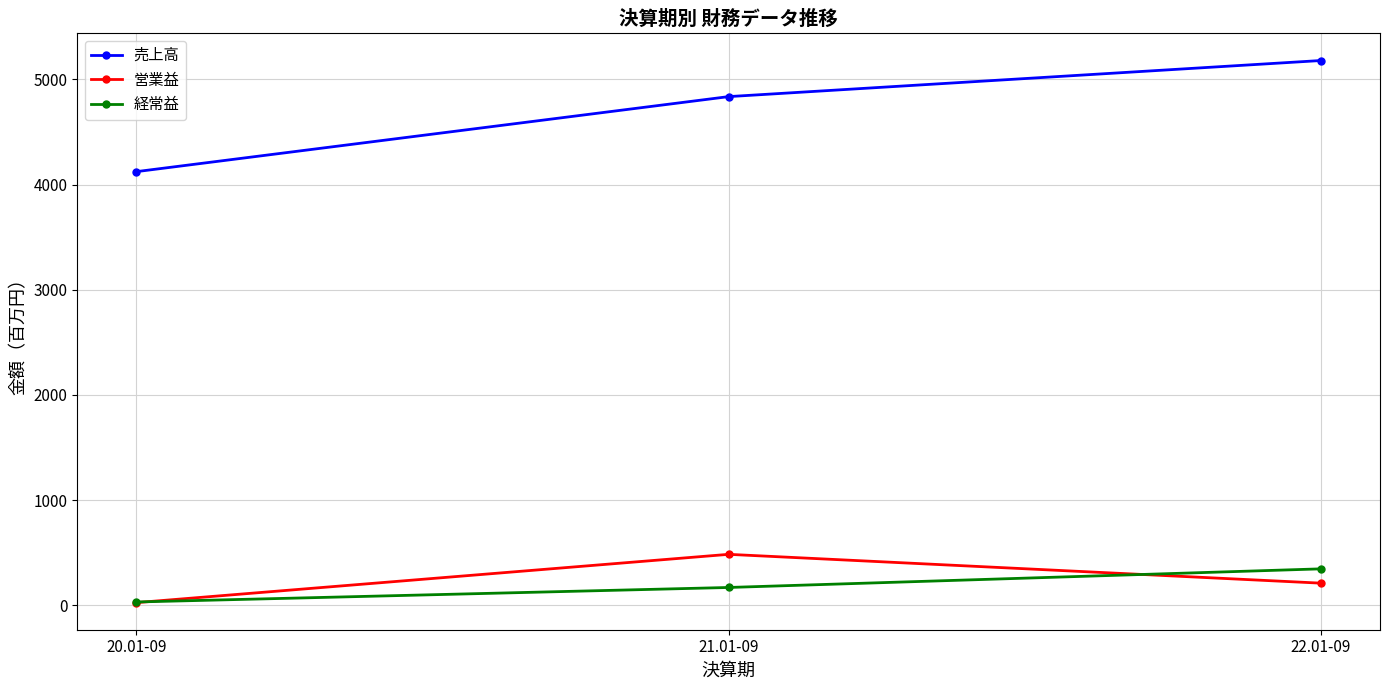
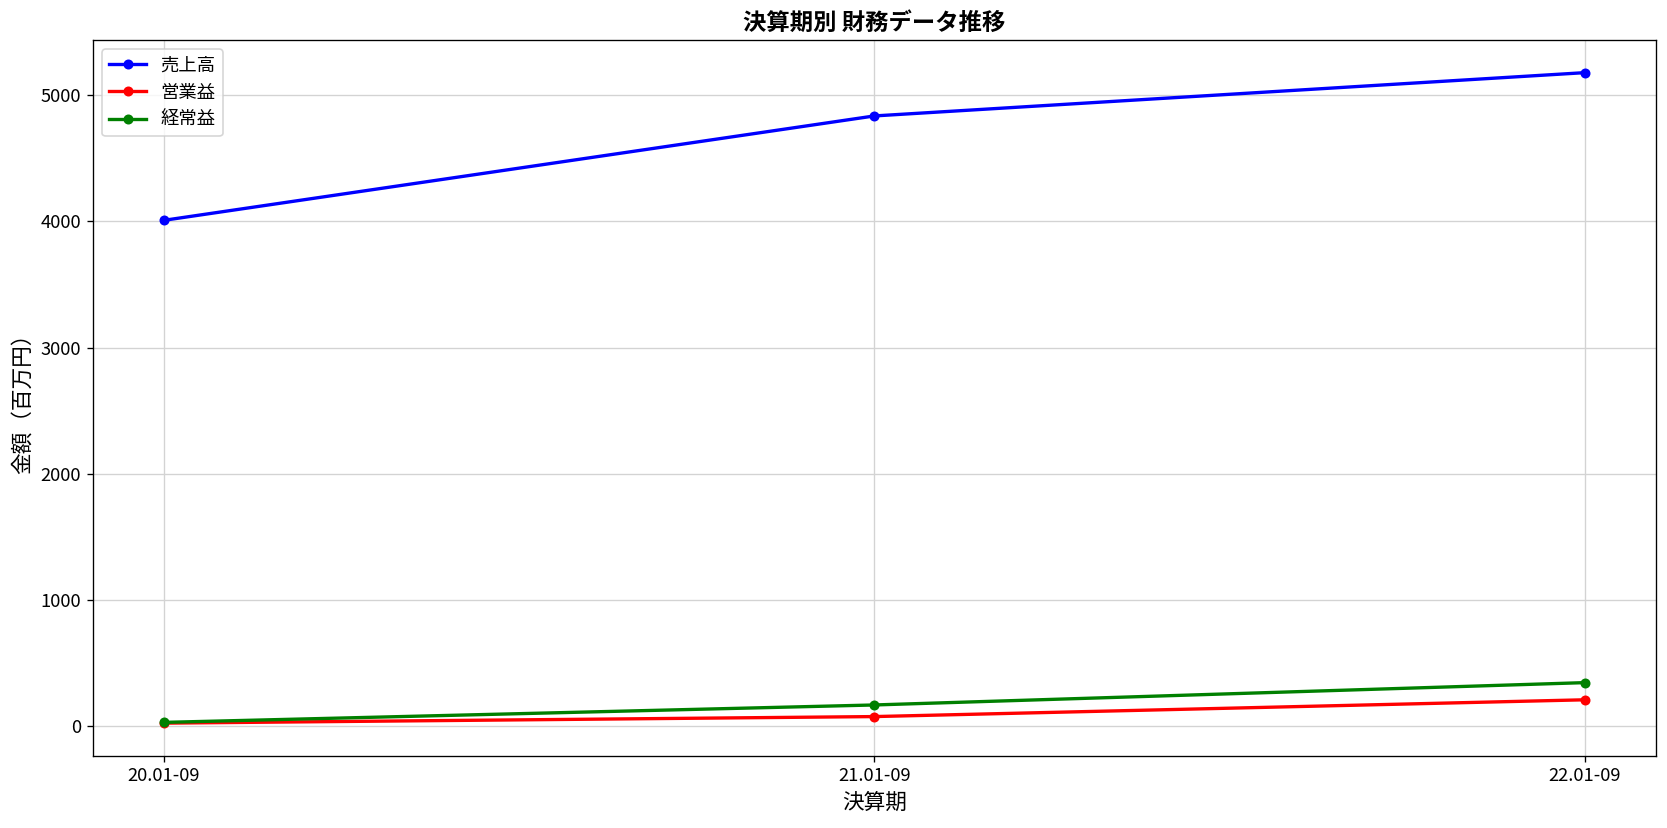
売上高, 20.01-09: 4120 -> 4010
営業益, 21.01-09: 490 -> 80
